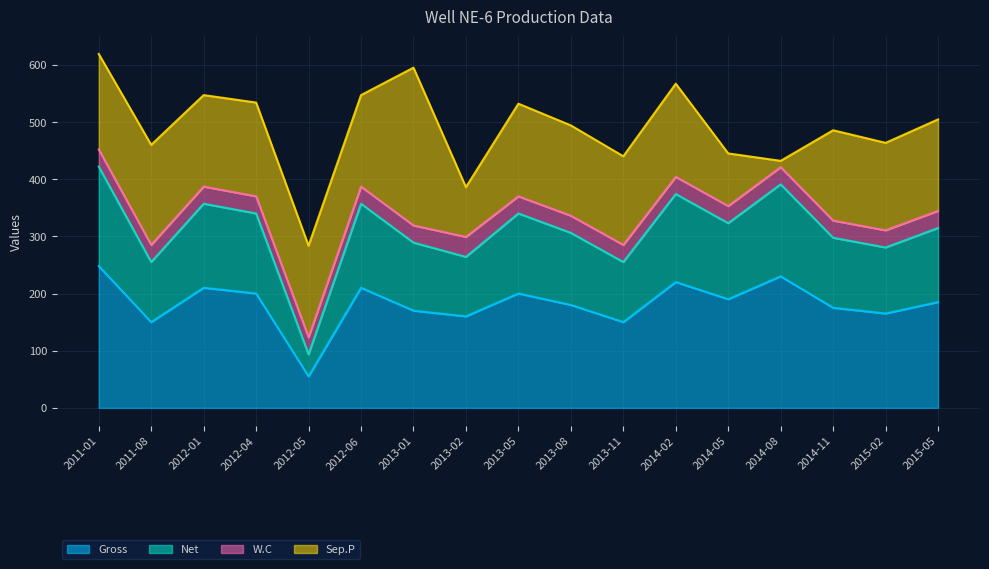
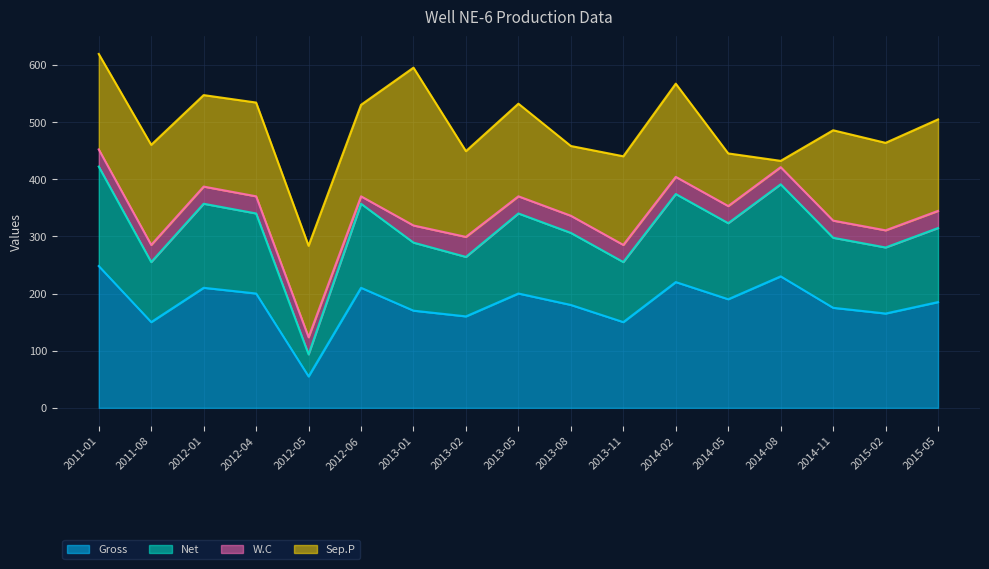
W.C, 2012-06: 30 -> 10
Sep.P, 2013-02: 90 -> 150
Sep.P, 2013-08: 160 -> 120
